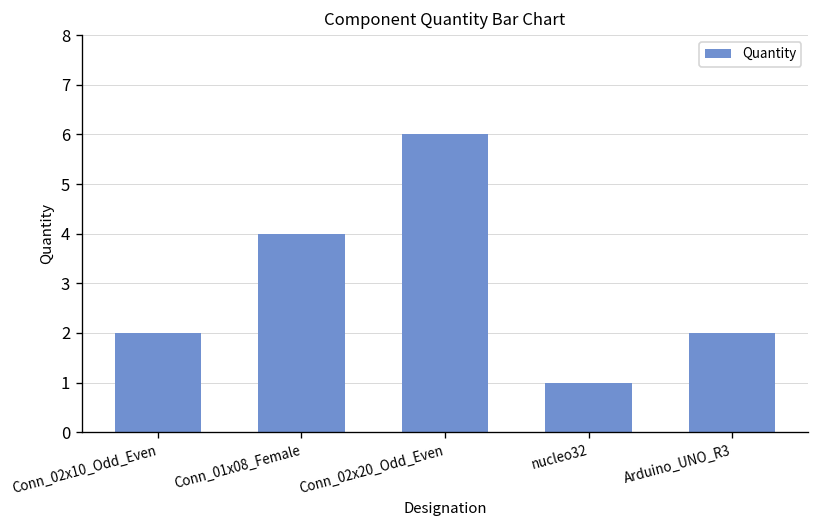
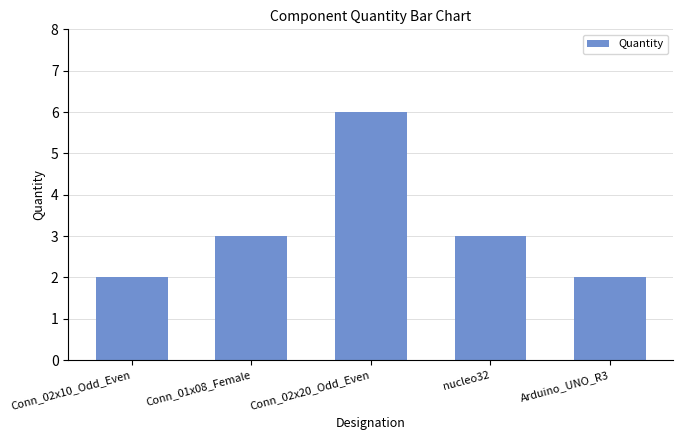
Conn_01x08_Female: 4 -> 3
nucleo32: 1 -> 3
